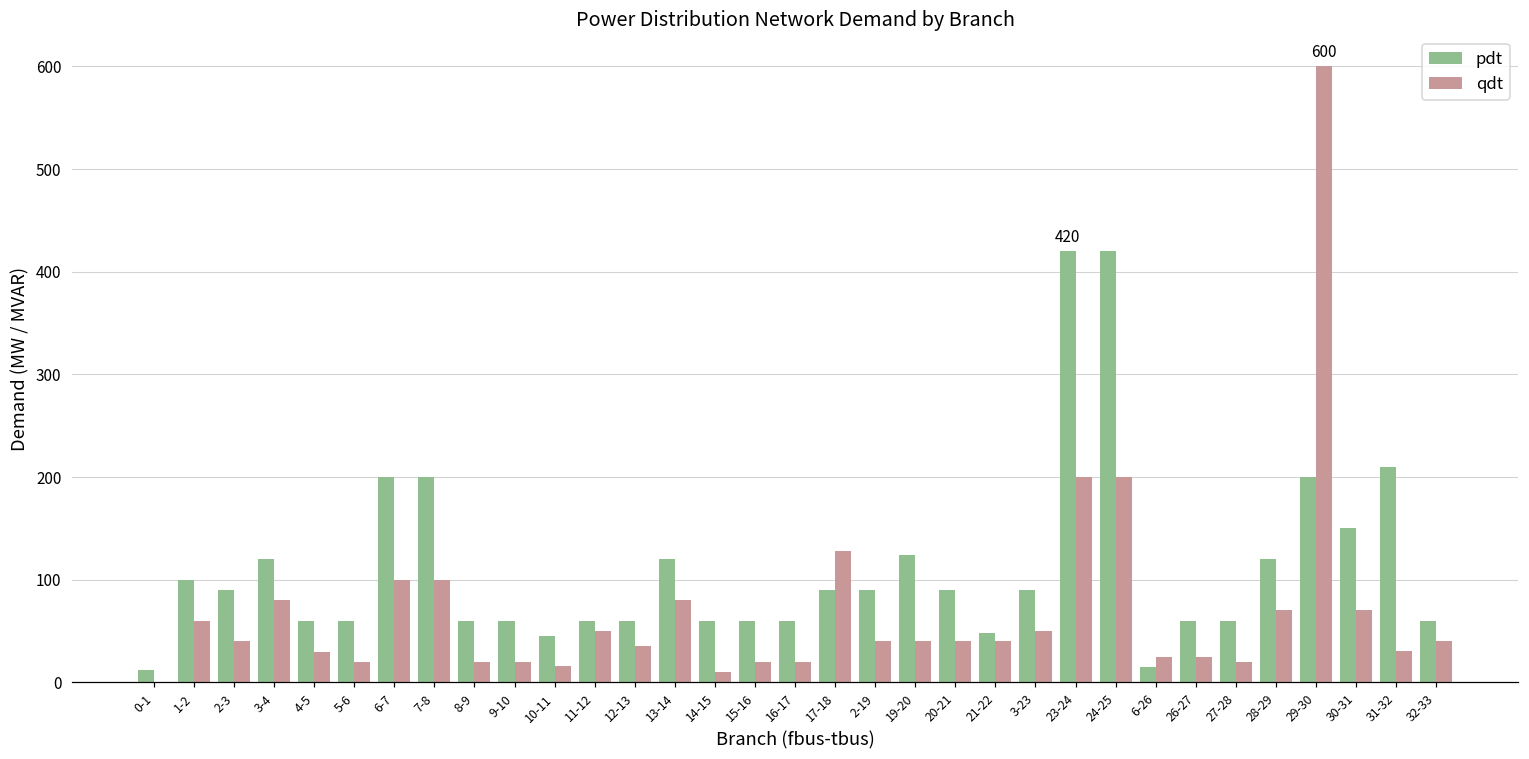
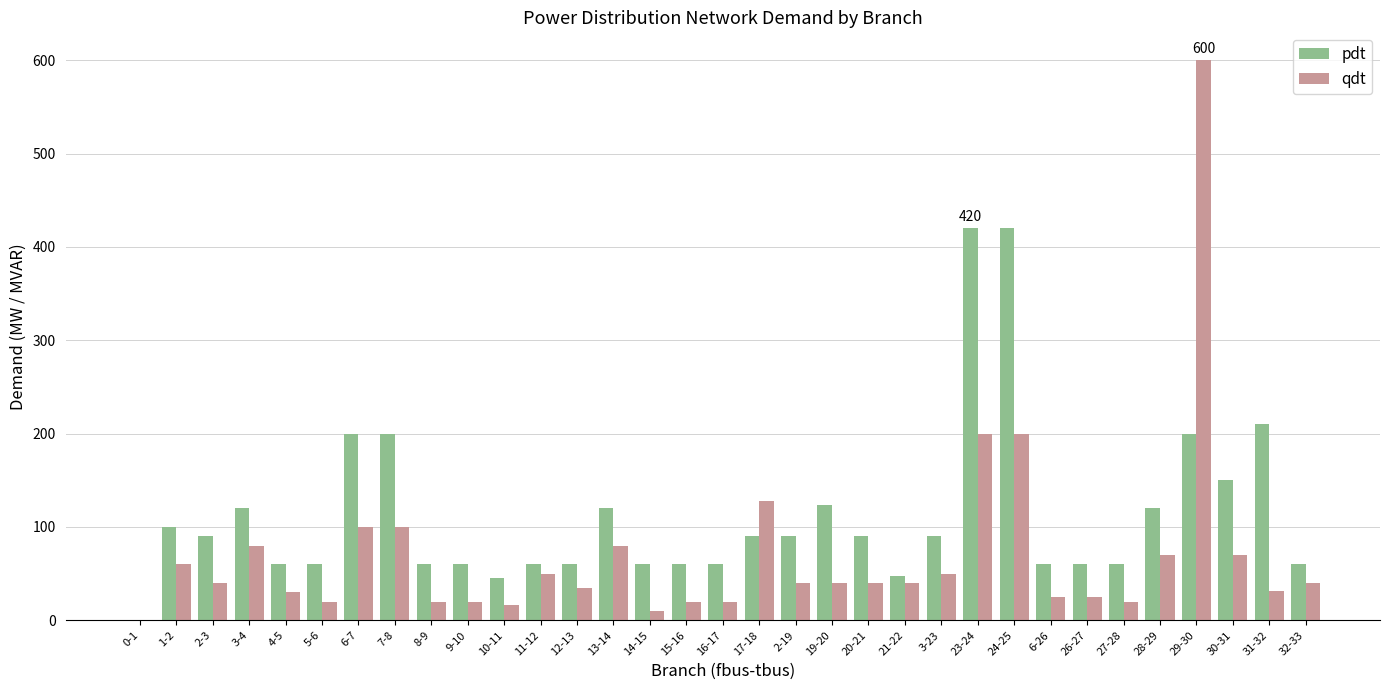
pdt, 0-1: 10 -> 0
pdt, 6-26: 20 -> 60
